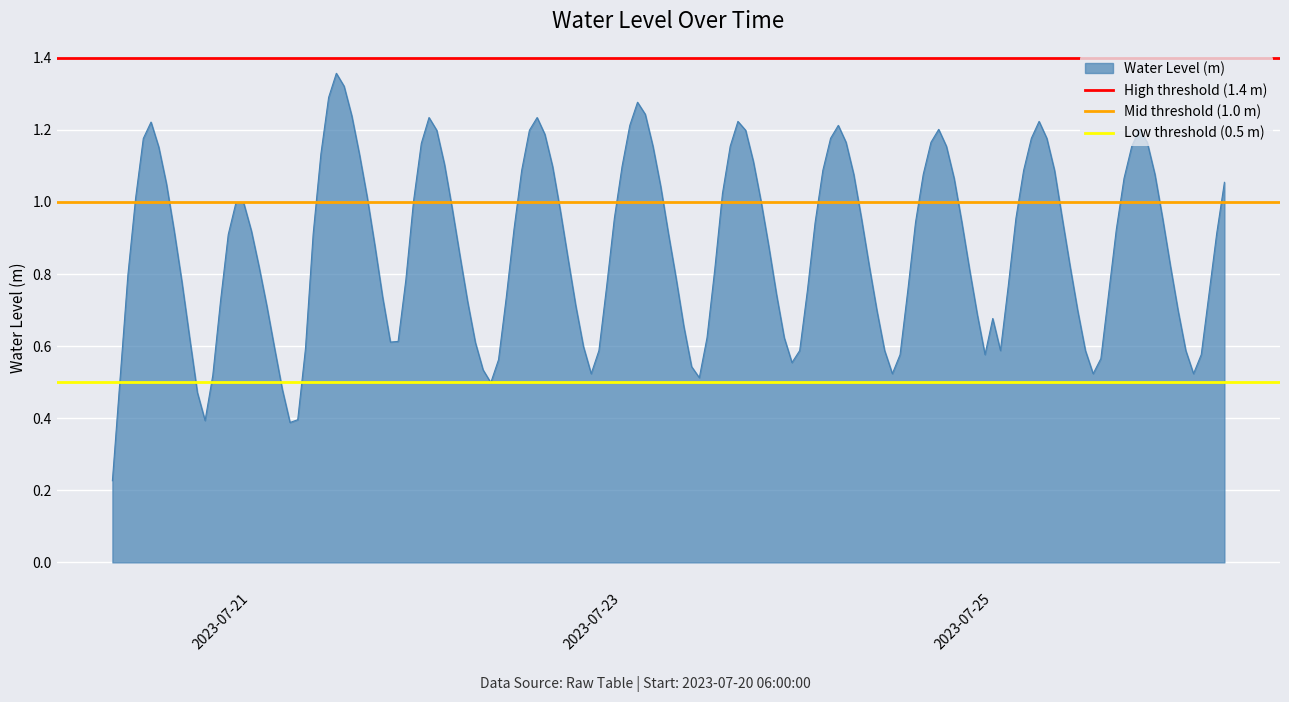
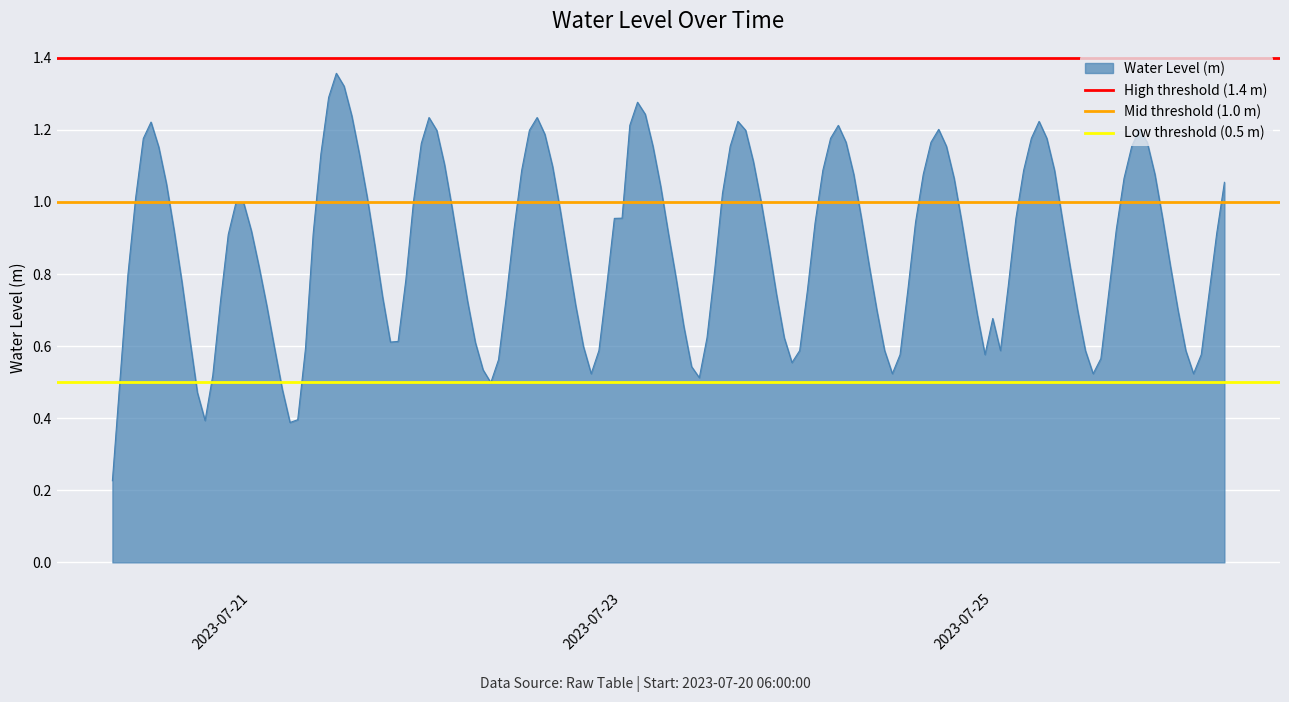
2023-07-23: 1.10 -> 0.96
